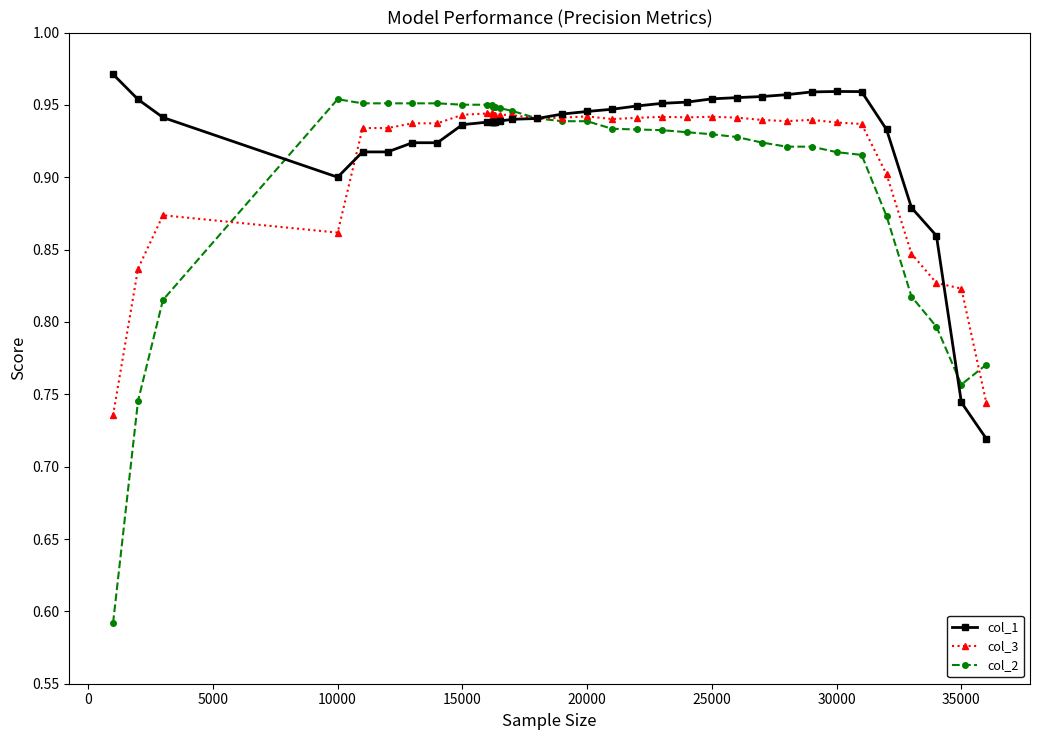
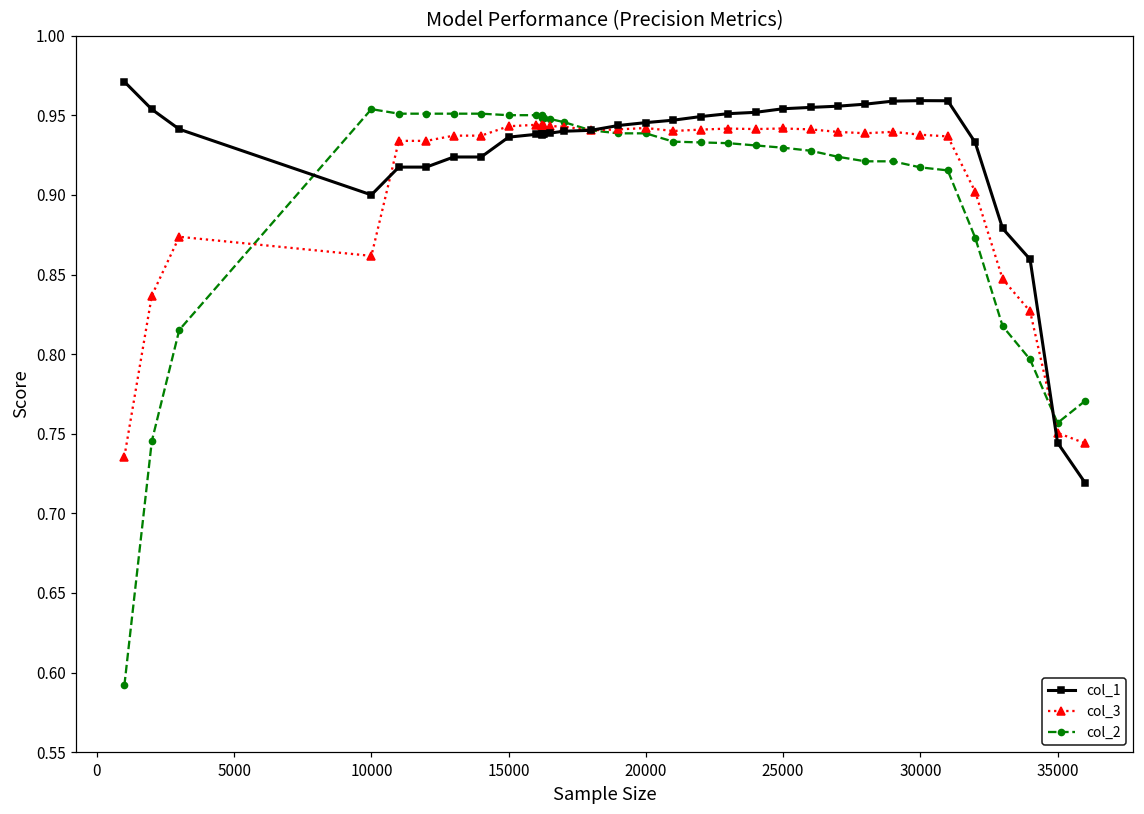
col_3, 35000: 0.823 -> 0.751
